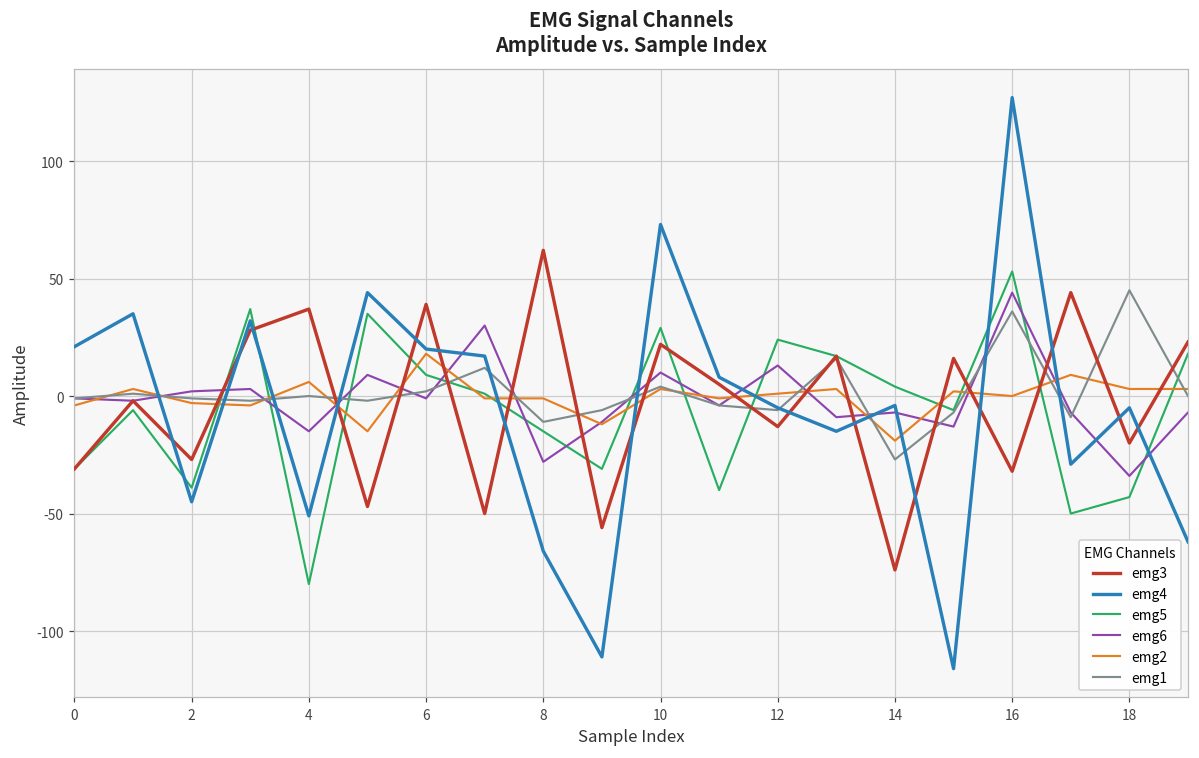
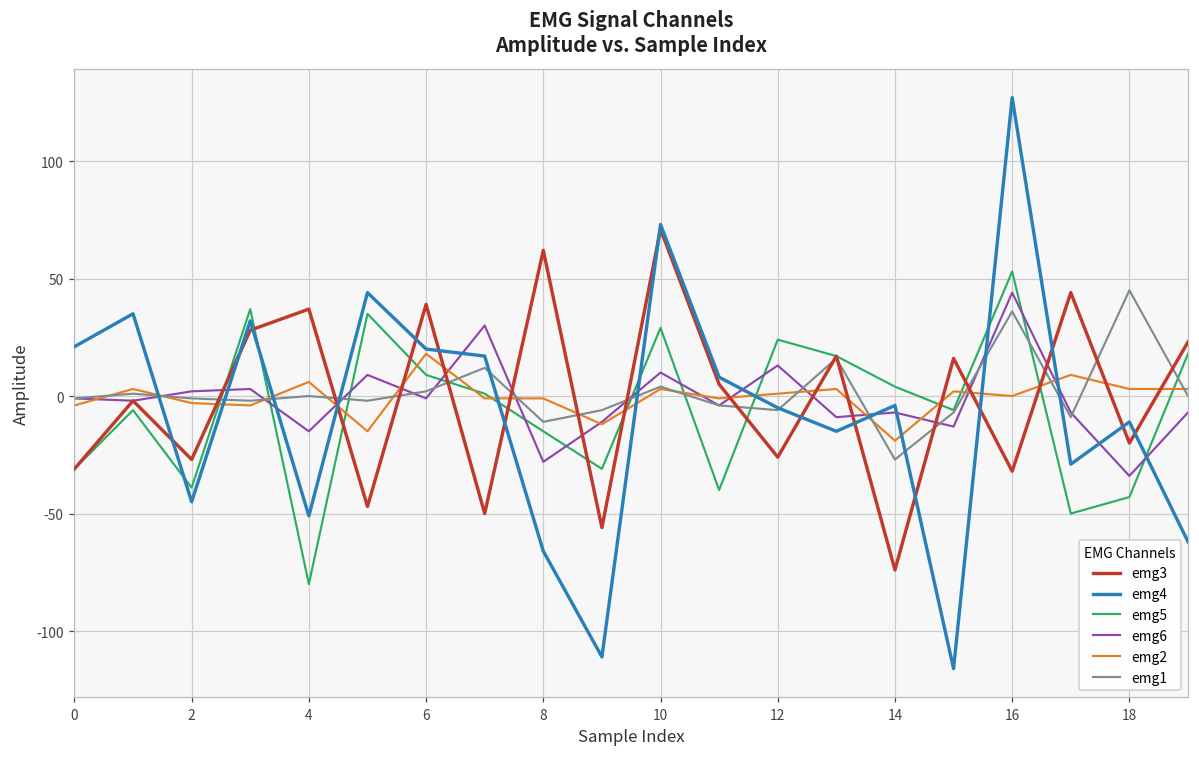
emg3, 10: 22 -> 71
emg3, 12: -13 -> -26
emg4, 18: -5 -> -11
